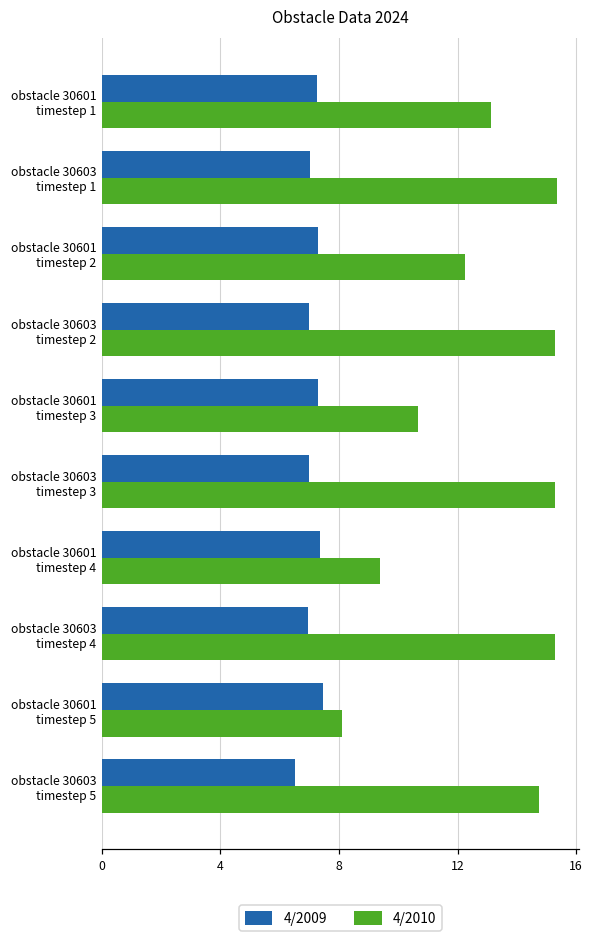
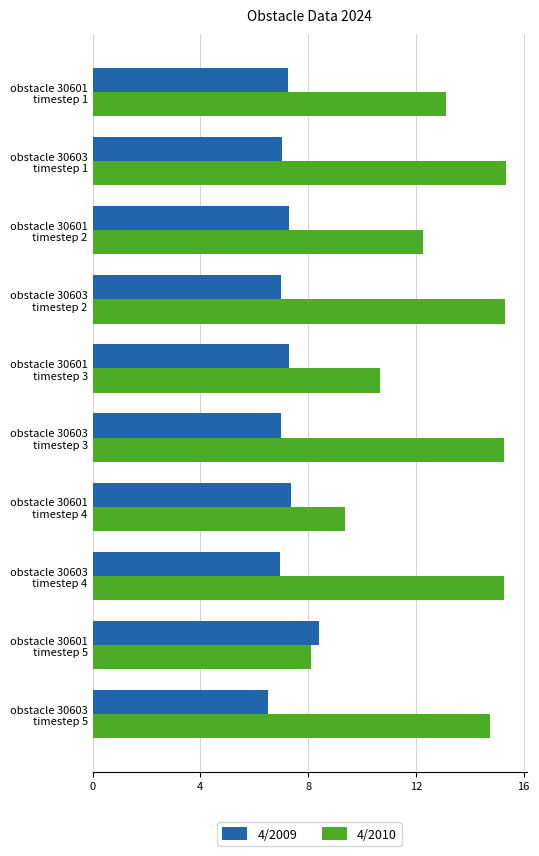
4/2009, obstacle 30601 timestep 5: 7.4 -> 8.4
